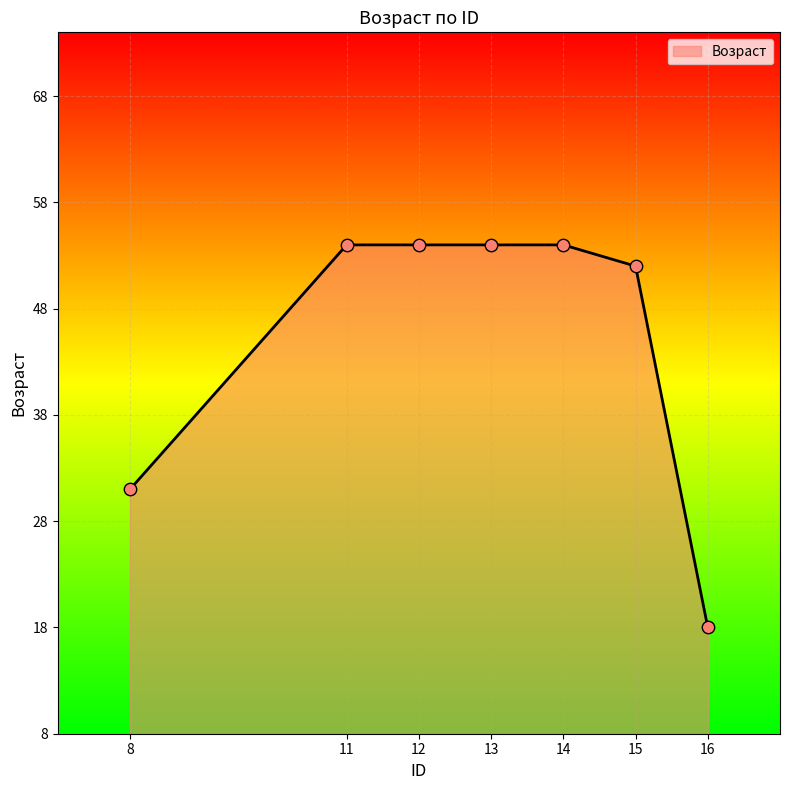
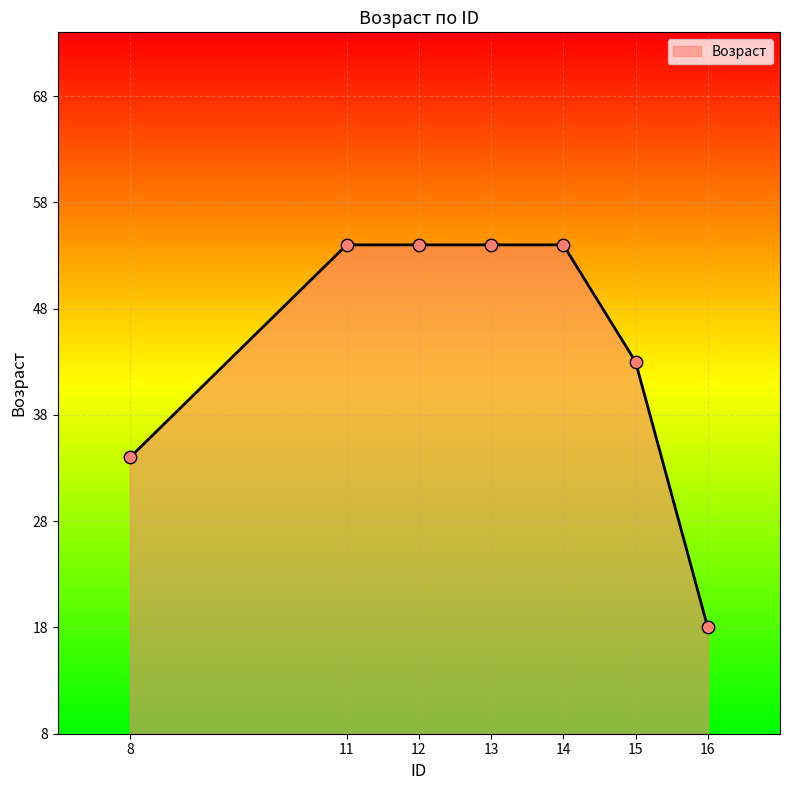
8: 31 -> 34
15: 52 -> 43
